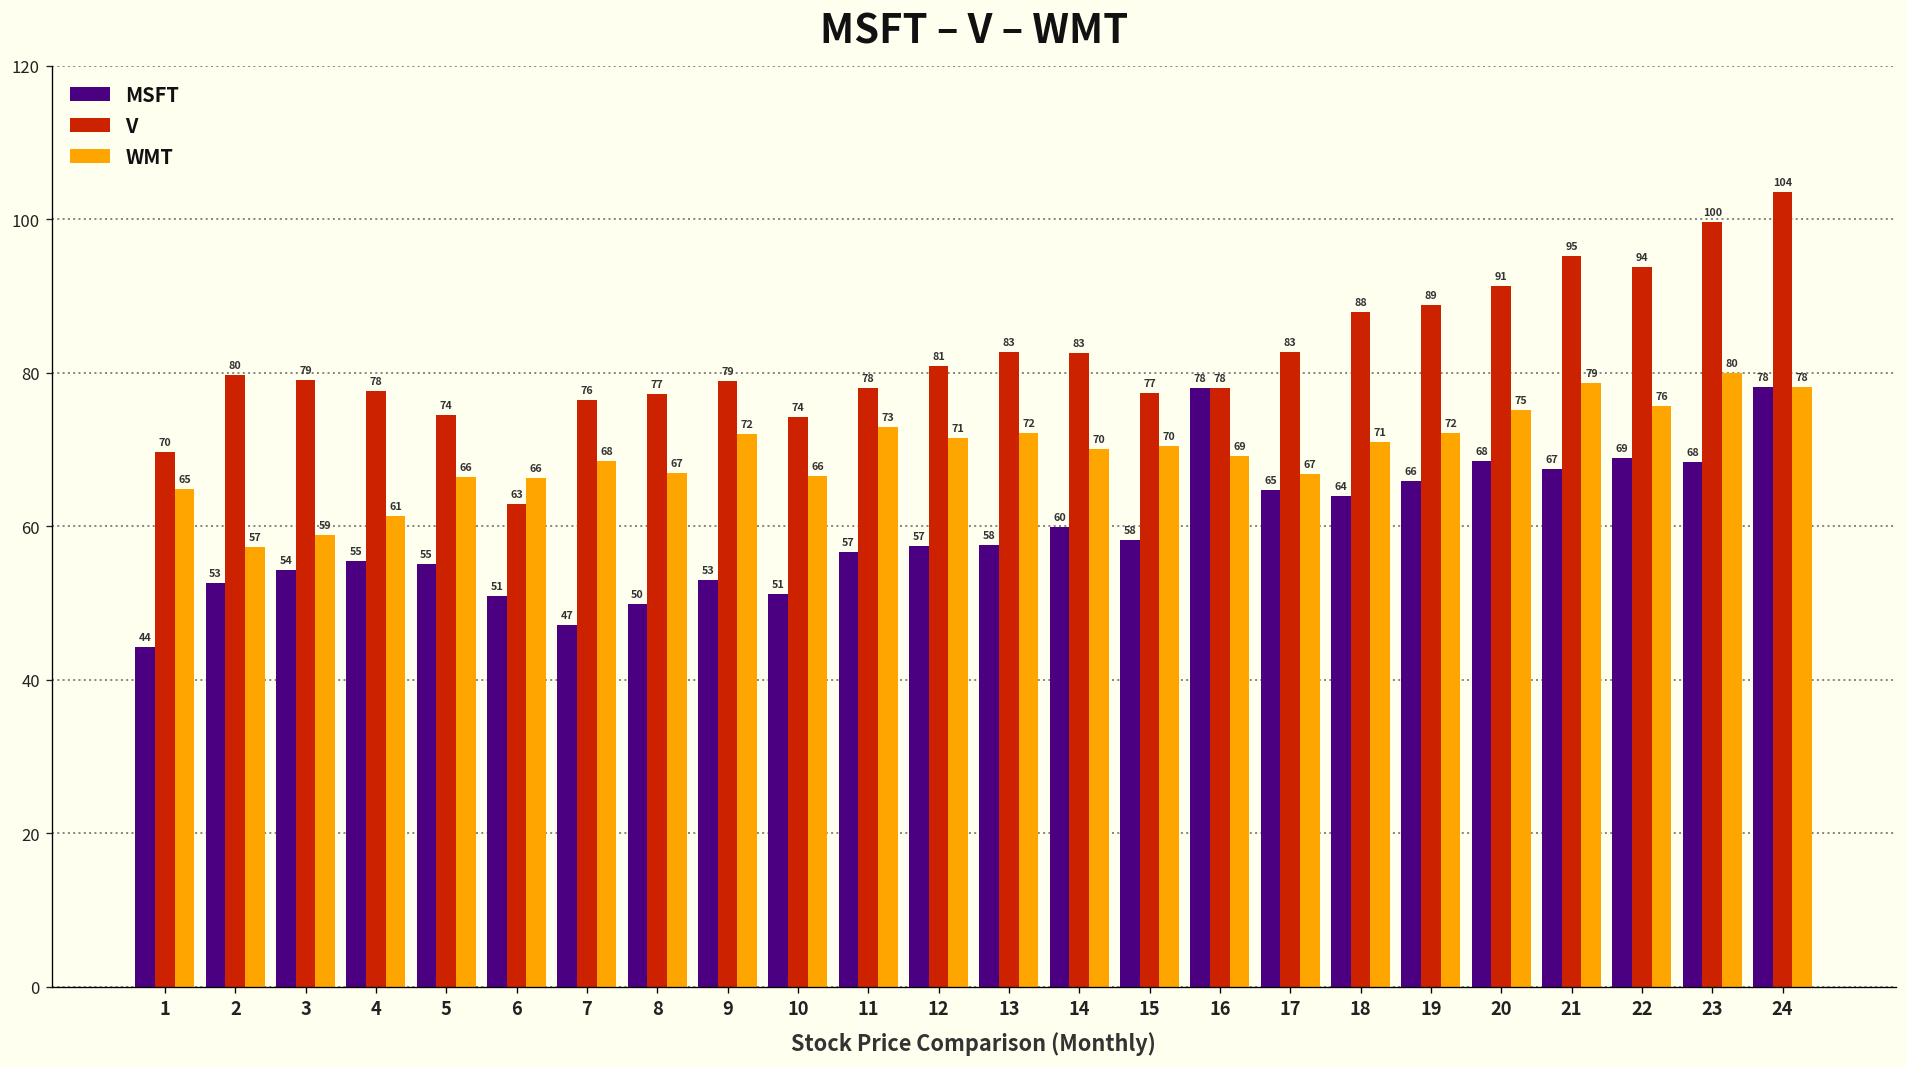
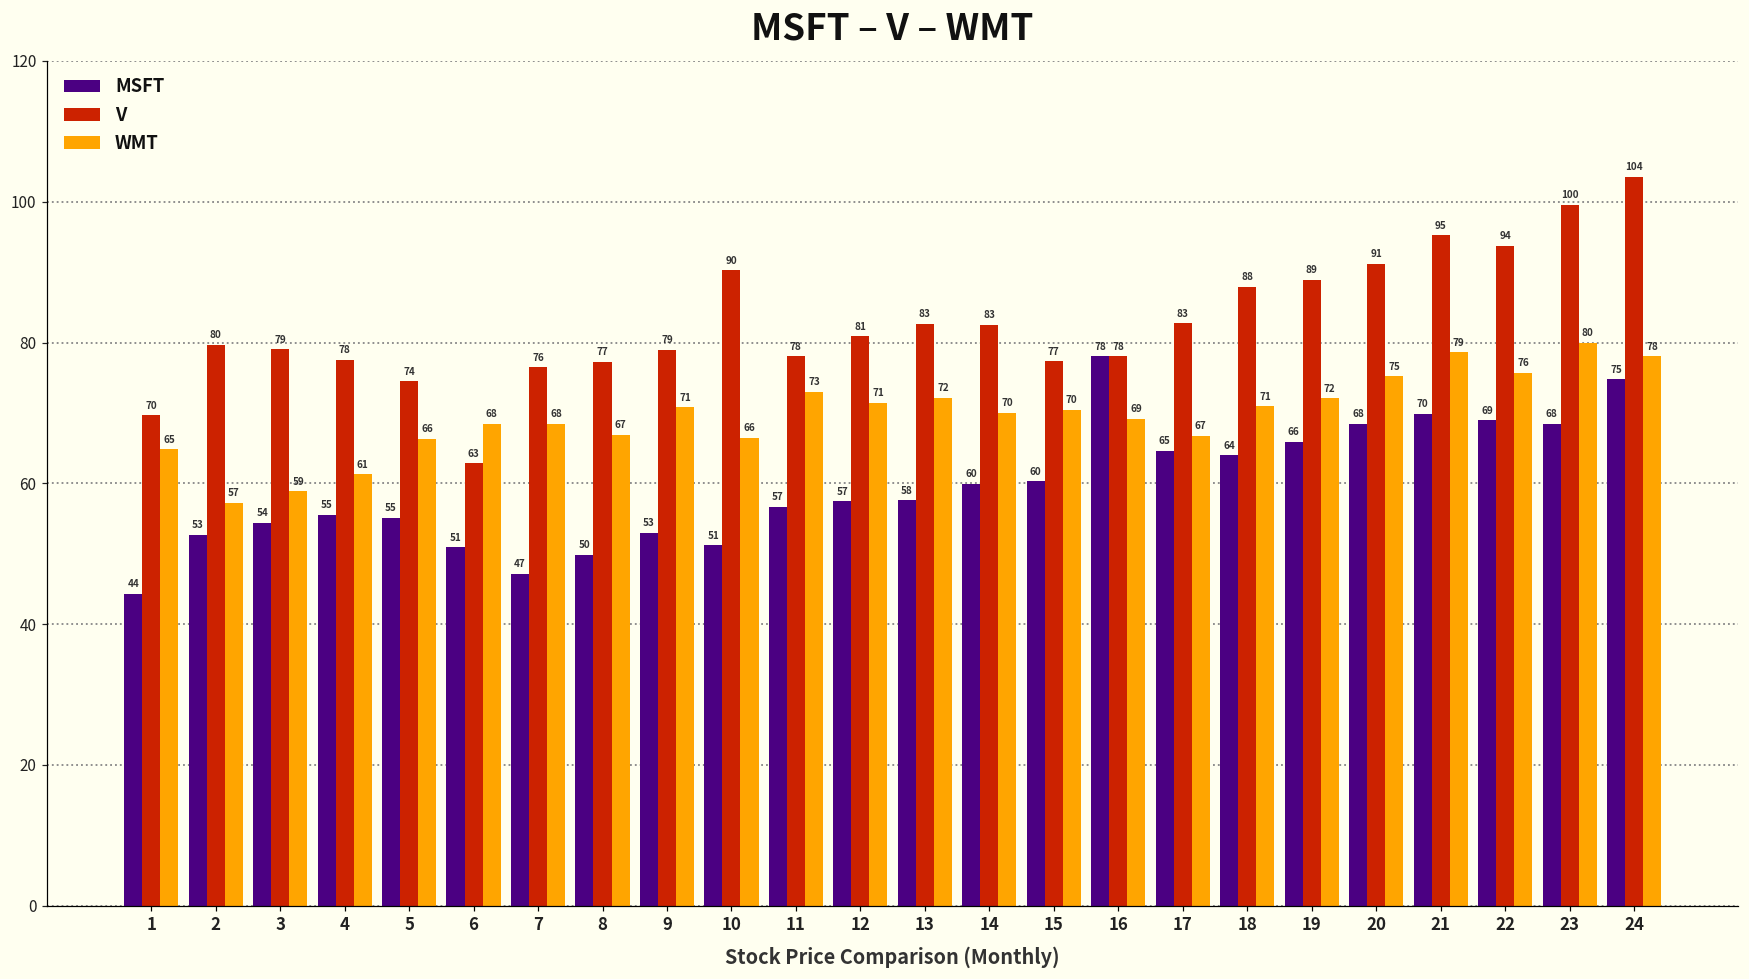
WMT, 6: 66 -> 68
WMT, 9: 72 -> 71
V, 10: 74 -> 90
MSFT, 15: 58 -> 60
MSFT, 21: 67 -> 70
MSFT, 24: 78 -> 75
